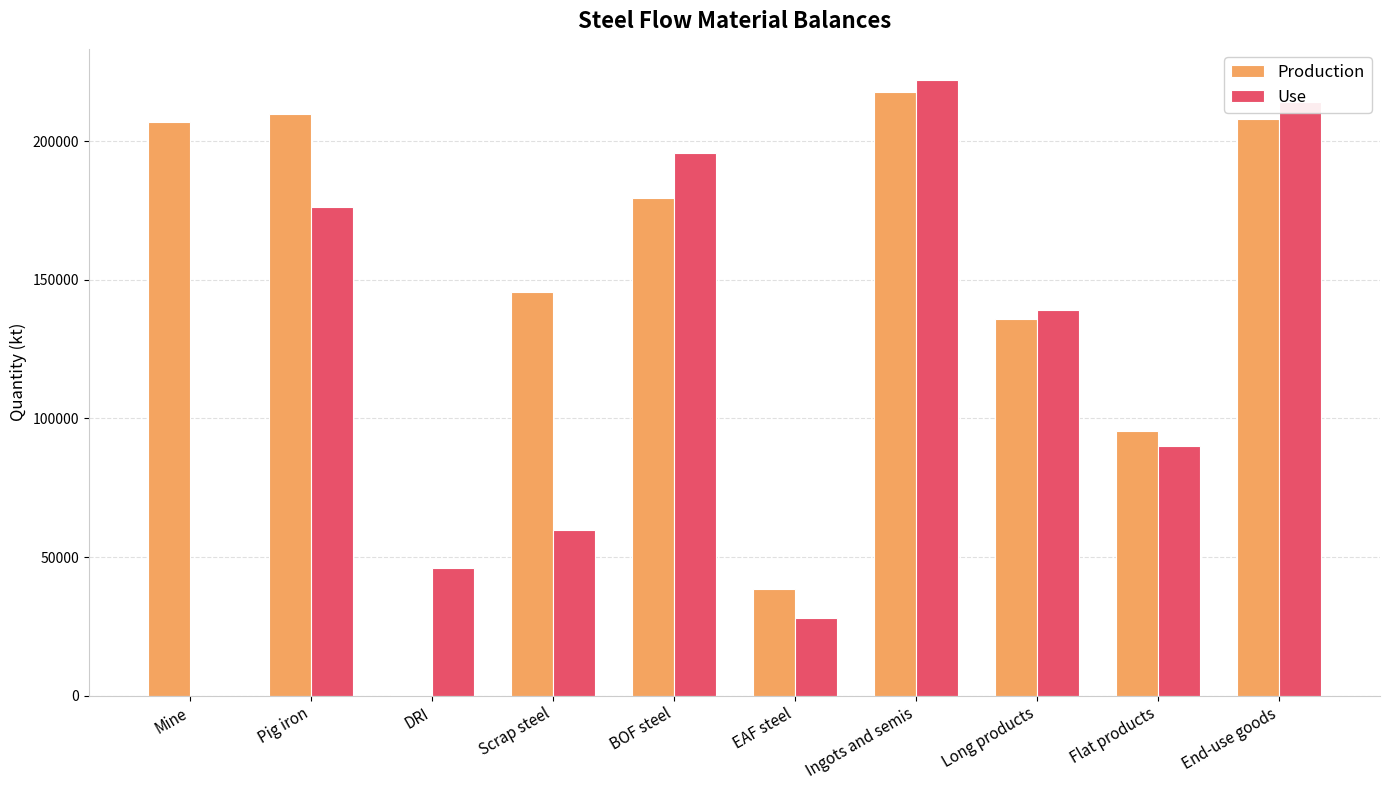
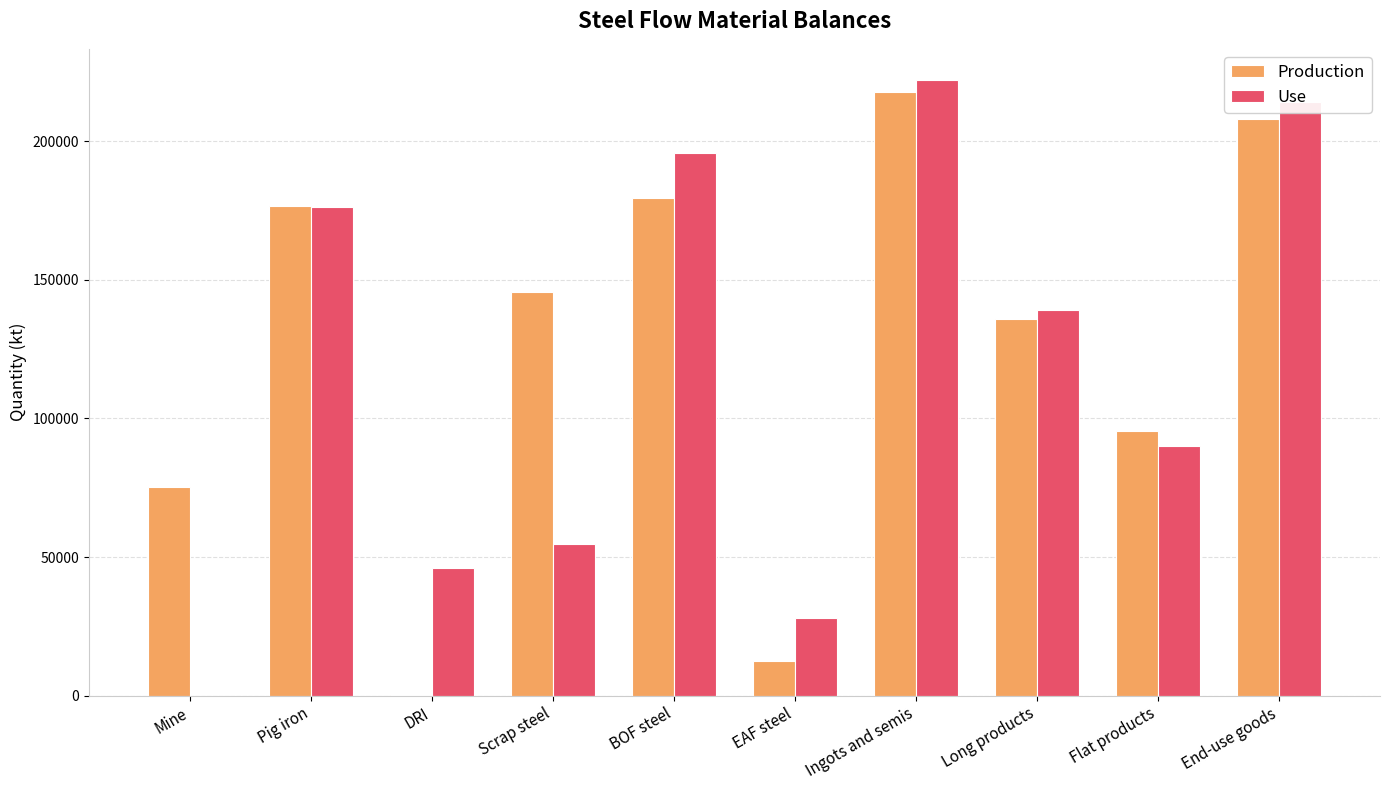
Production, Mine: 207000 -> 75000
Production, Pig iron: 210000 -> 177000
Use, Scrap steel: 60000 -> 55000
Production, EAF steel: 38000 -> 13000
